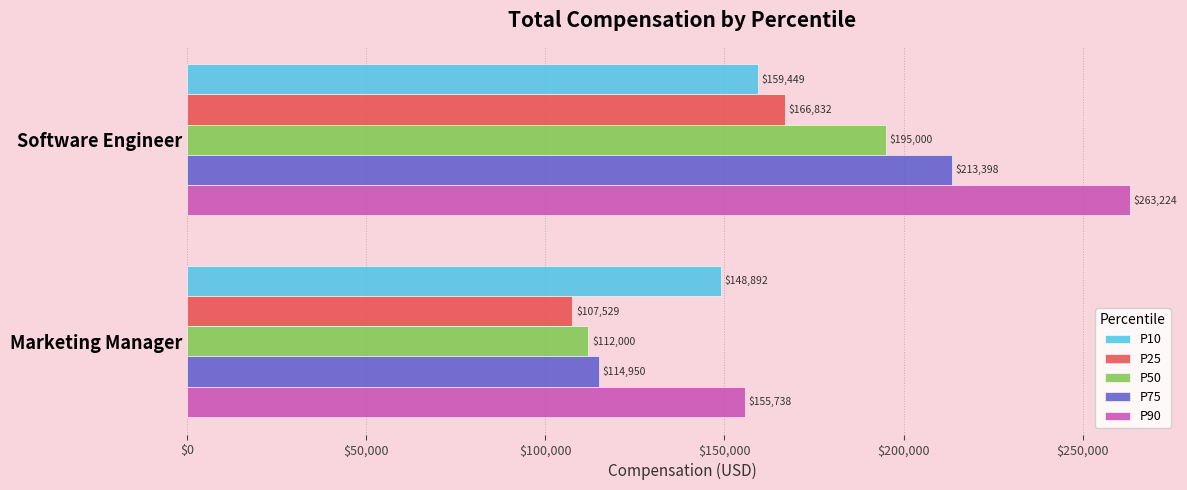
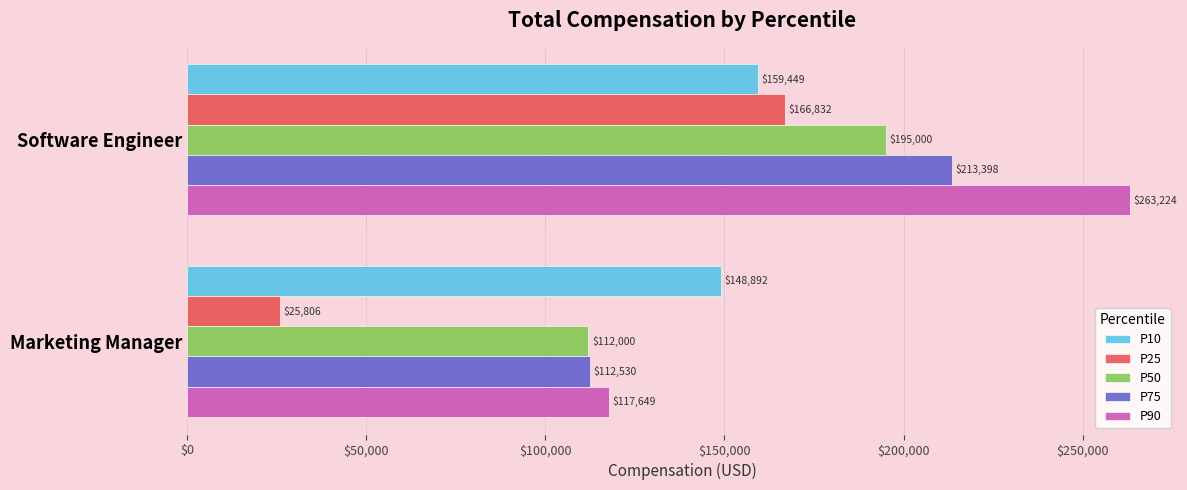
P25, Marketing Manager: $107,529 -> $25,806
P75, Marketing Manager: $114,950 -> $112,530
P90, Marketing Manager: $155,738 -> $117,649
